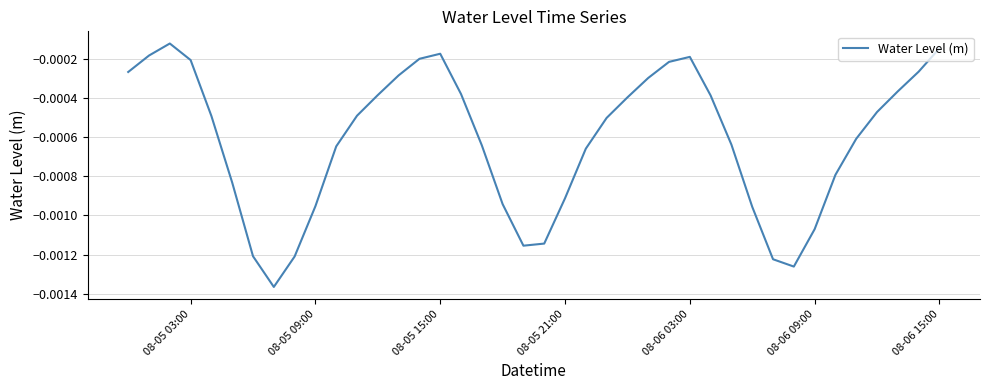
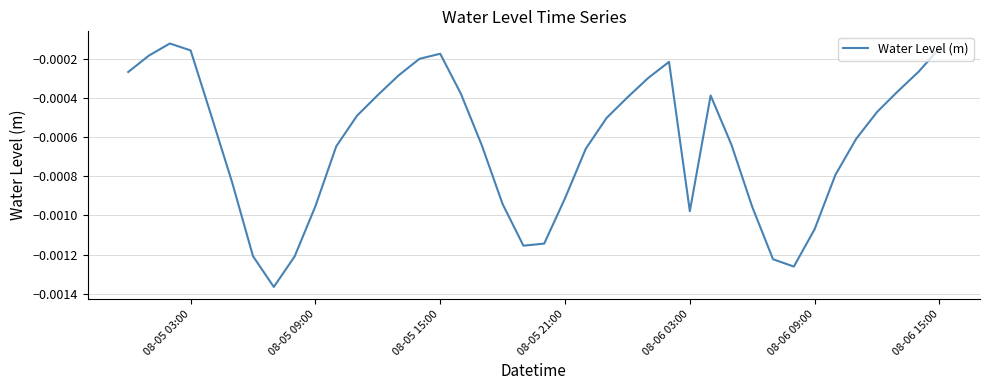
08-05 03:00: -0.00021 -> -0.00016
08-06 03:00: -0.00019 -> -0.00098
